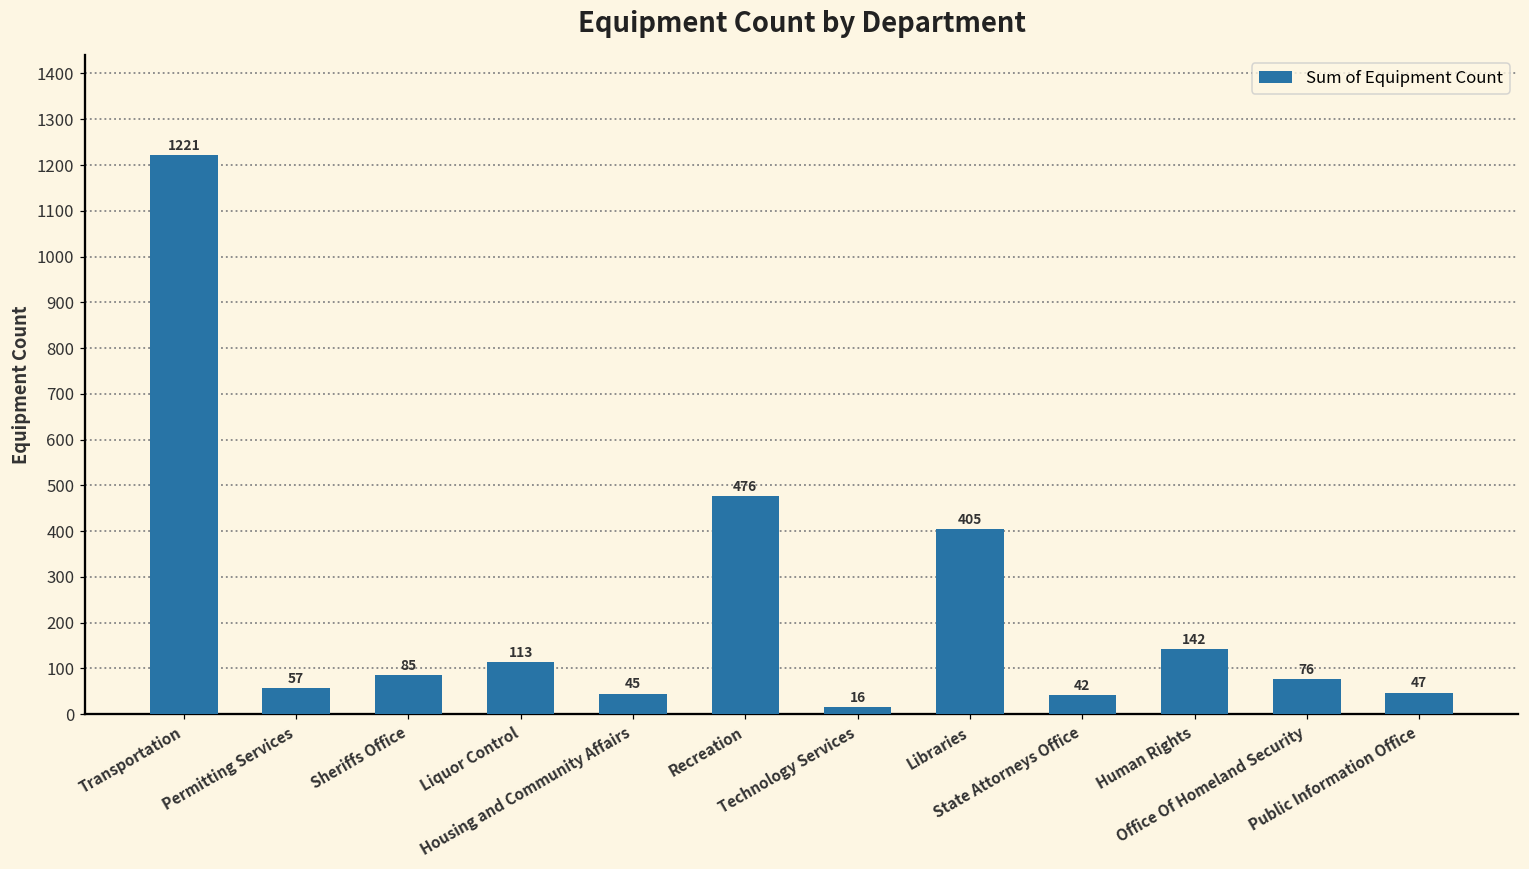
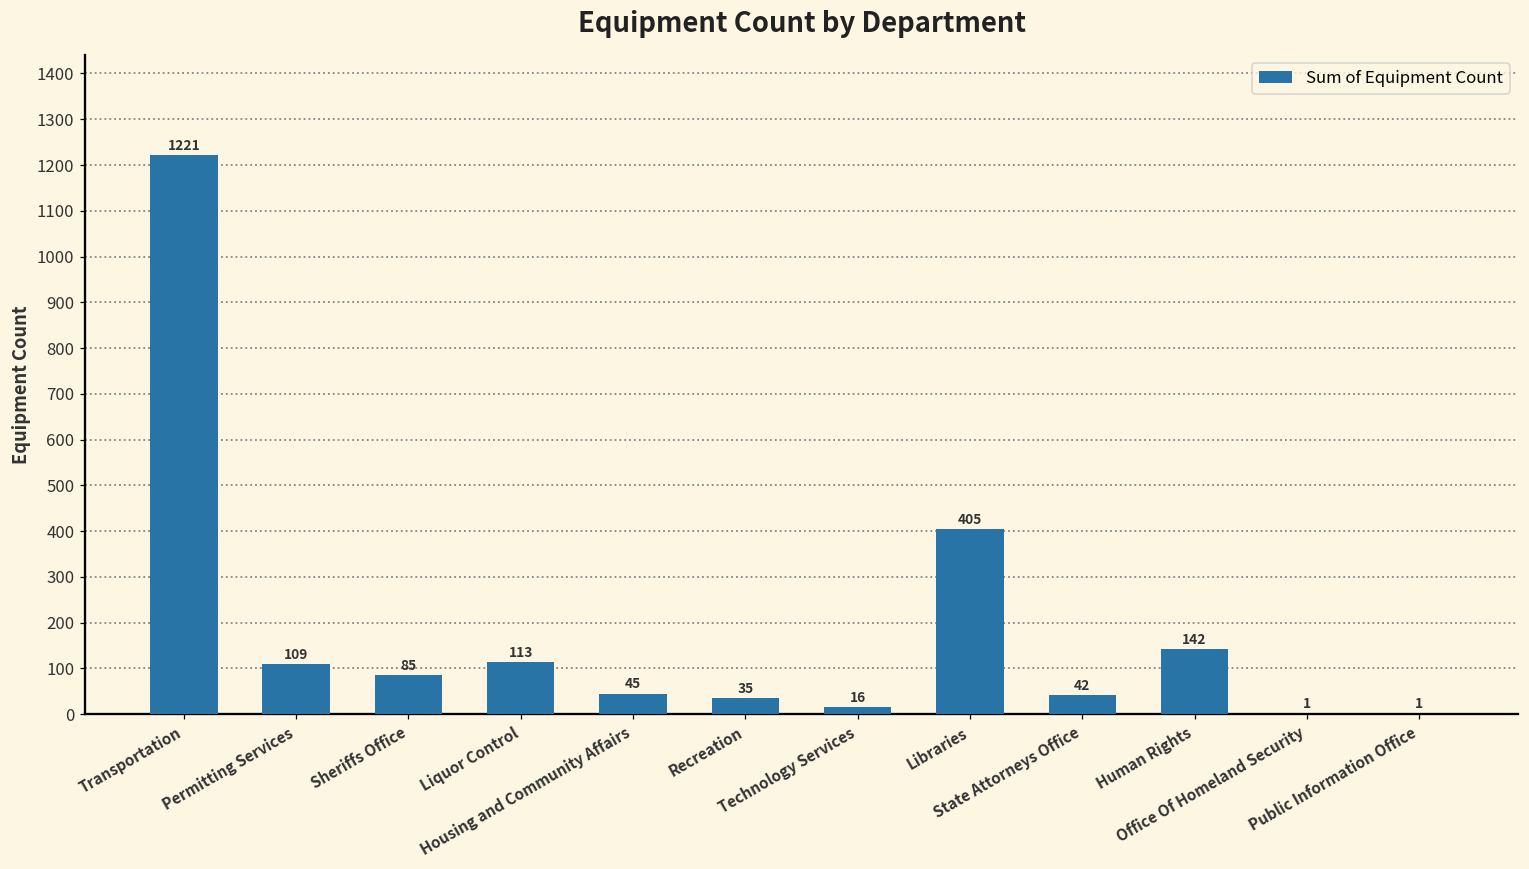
Permitting Services: 57 -> 109
Recreation: 476 -> 35
Office Of Homeland Security: 76 -> 1
Public Information Office: 47 -> 1
